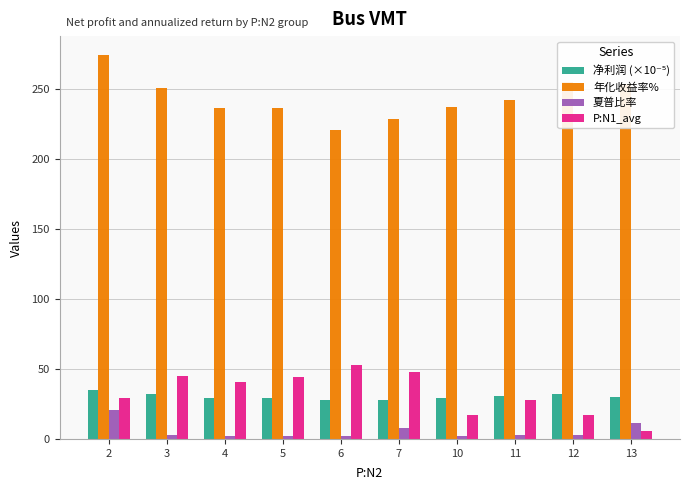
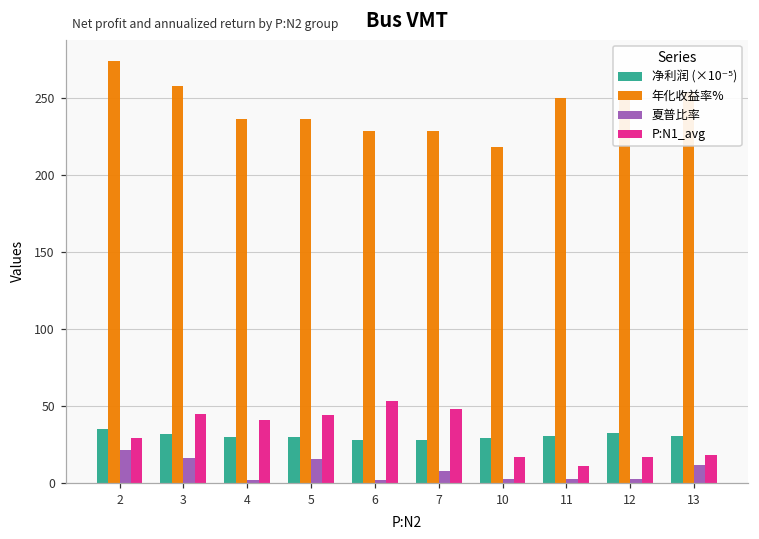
年化收益率%, 3: 251 -> 258
夏普比率, 3: 3 -> 16
夏普比率, 5: 2 -> 16
年化收益率%, 6: 221 -> 229
年化收益率%, 10: 237 -> 218
年化收益率%, 11: 242 -> 250
P:N1_avg, 11: 28 -> 11
P:N1_avg, 13: 6 -> 18
